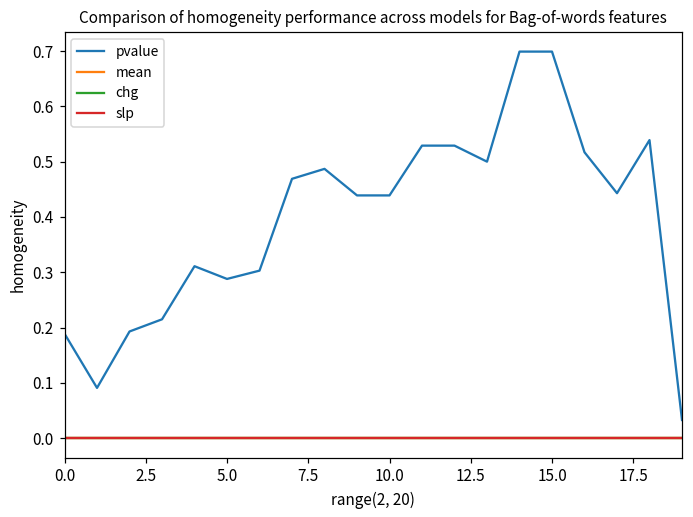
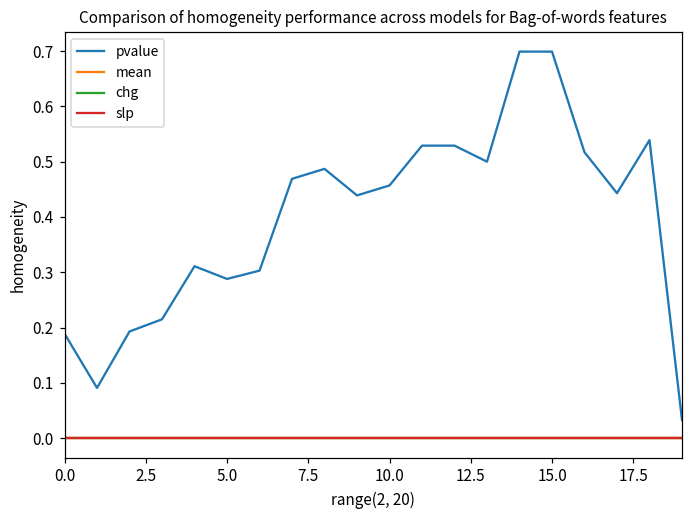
pvalue, 10.0: 0.44 -> 0.46
